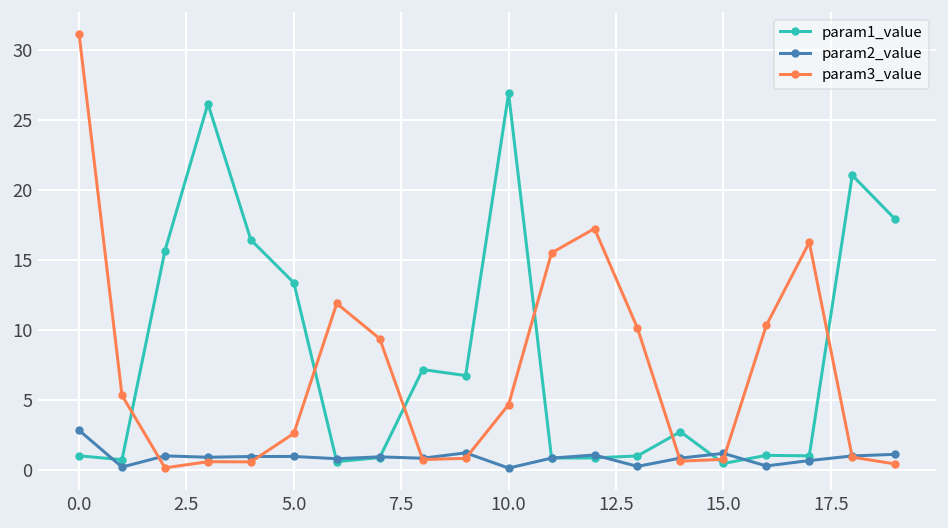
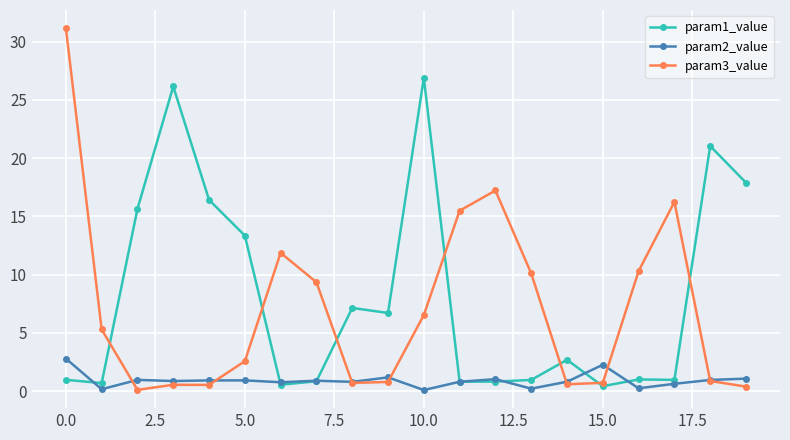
param3_value, 10.0: 4.6 -> 6.5
param2_value, 15.0: 1.2 -> 2.3
